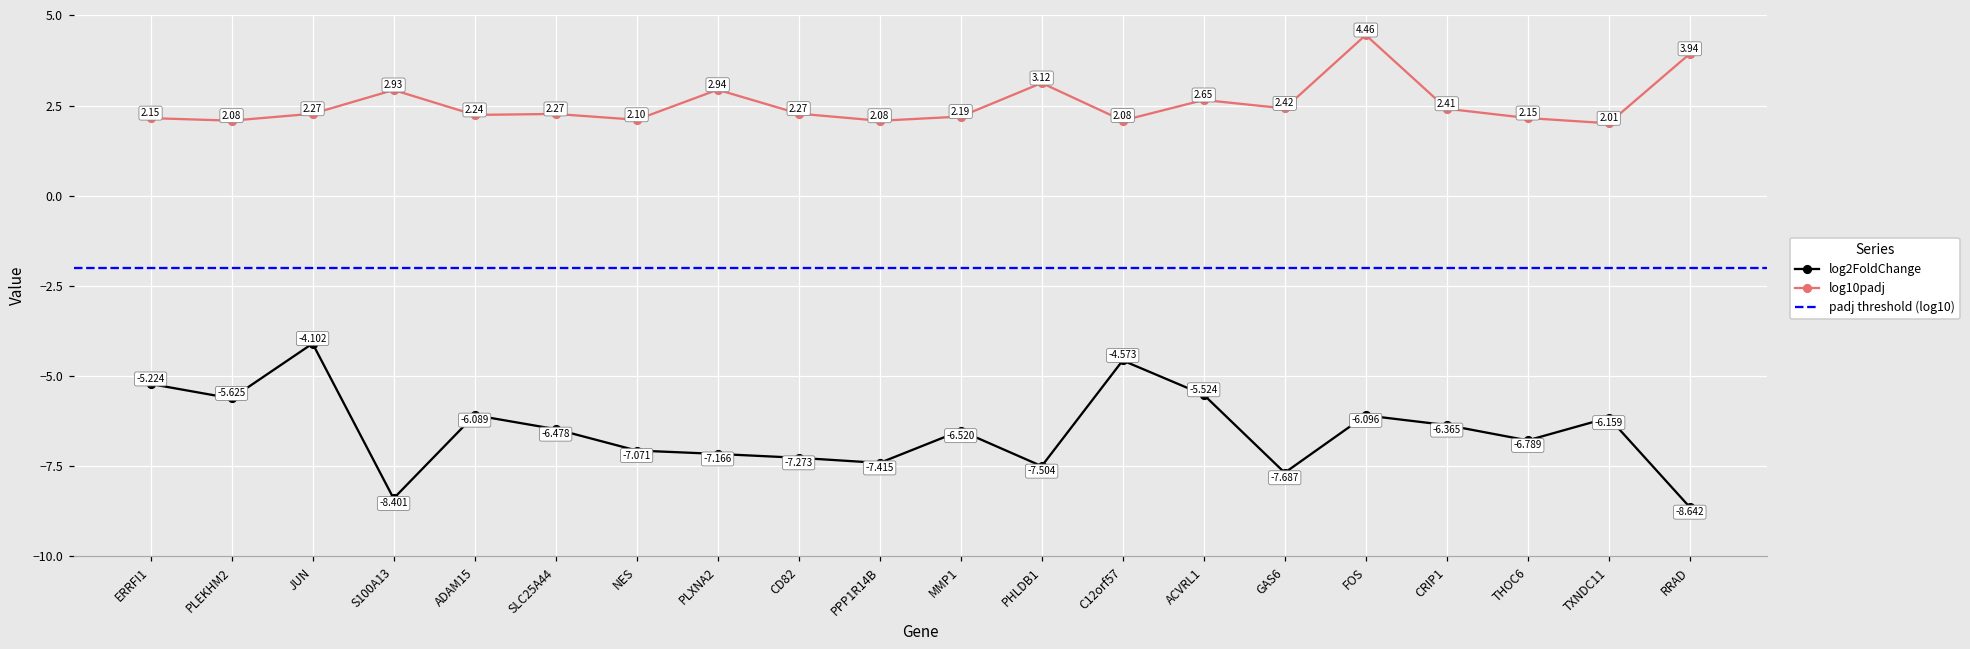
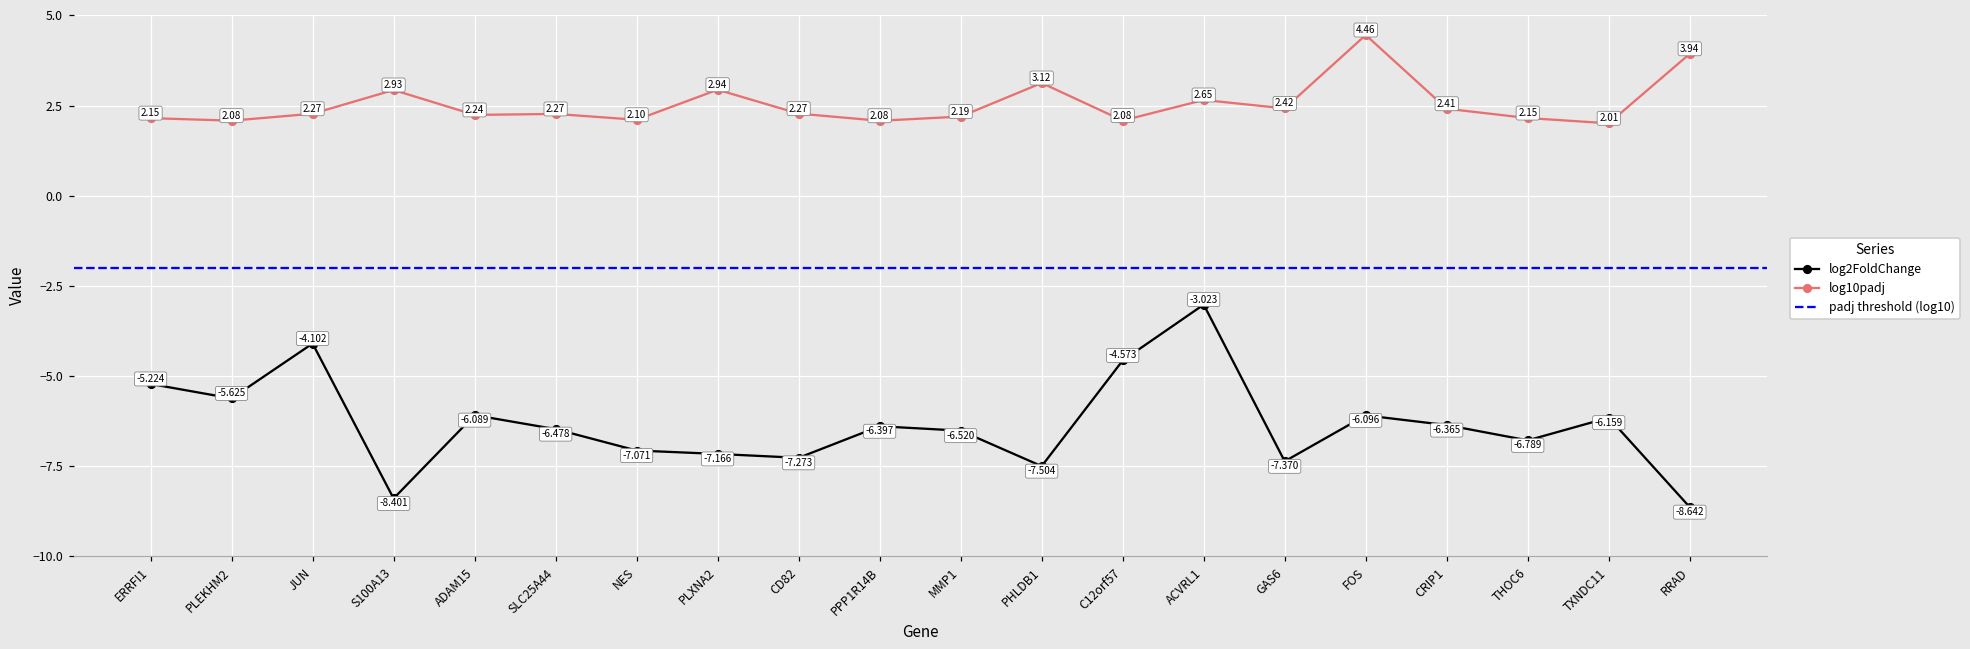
log2FoldChange, PPP1R14B: -7.415 -> -6.397
log2FoldChange, ACVRL1: -5.524 -> -3.023
log2FoldChange, GAS6: -7.687 -> -7.370
